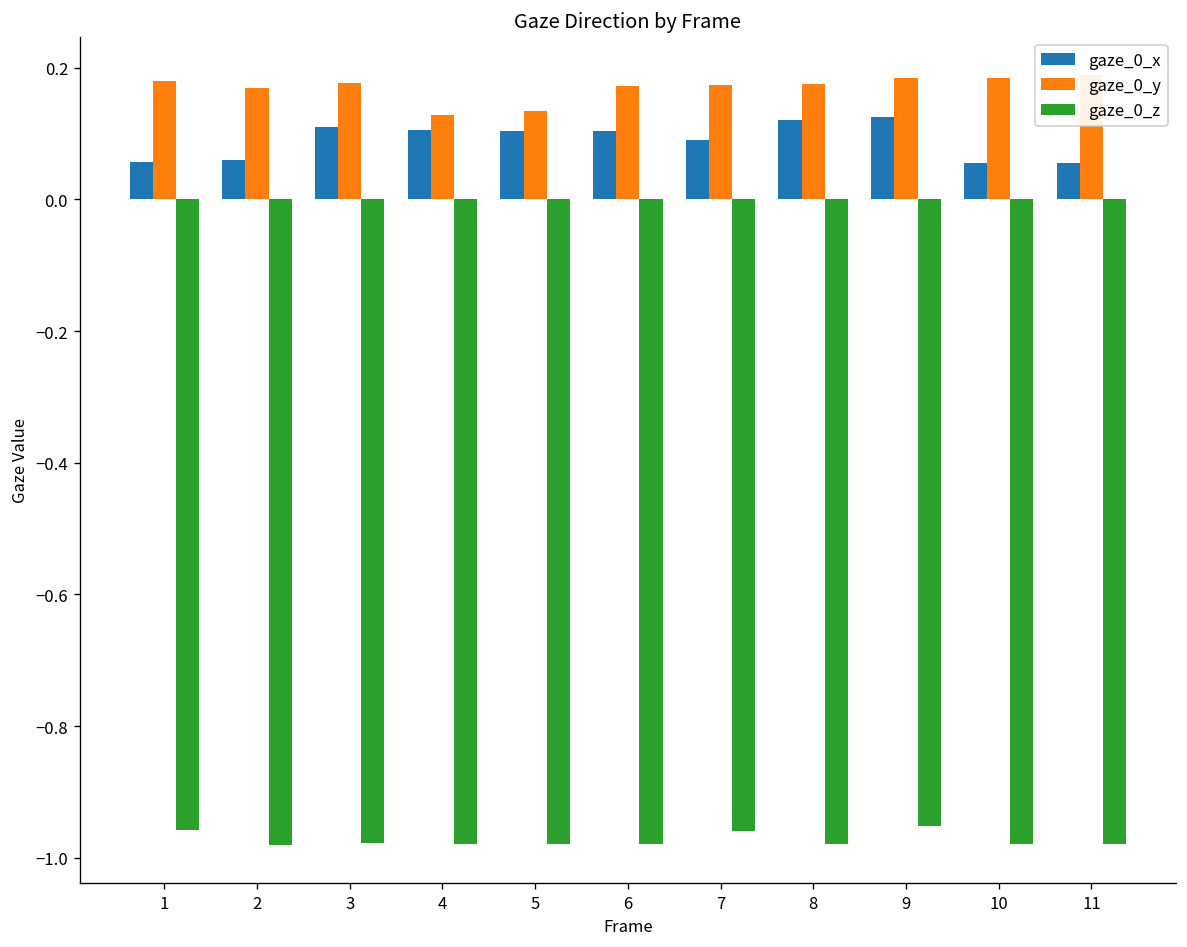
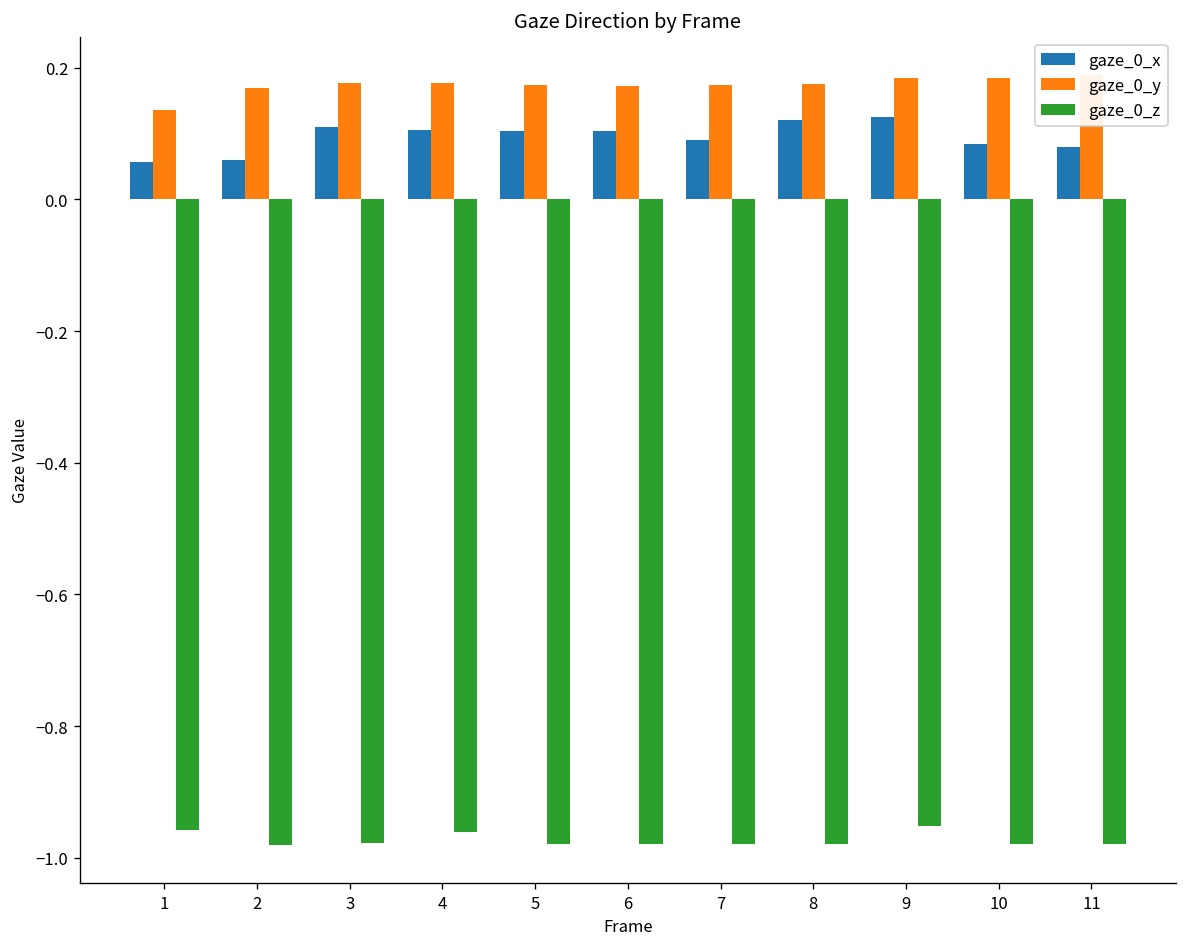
gaze_0_y, 1: 0.18 -> 0.14
gaze_0_y, 4: 0.13 -> 0.18
gaze_0_z, 4: -0.98 -> -0.96
gaze_0_y, 5: 0.13 -> 0.17
gaze_0_z, 7: -0.96 -> -0.98
gaze_0_x, 10: 0.06 -> 0.08
gaze_0_x, 11: 0.06 -> 0.08
